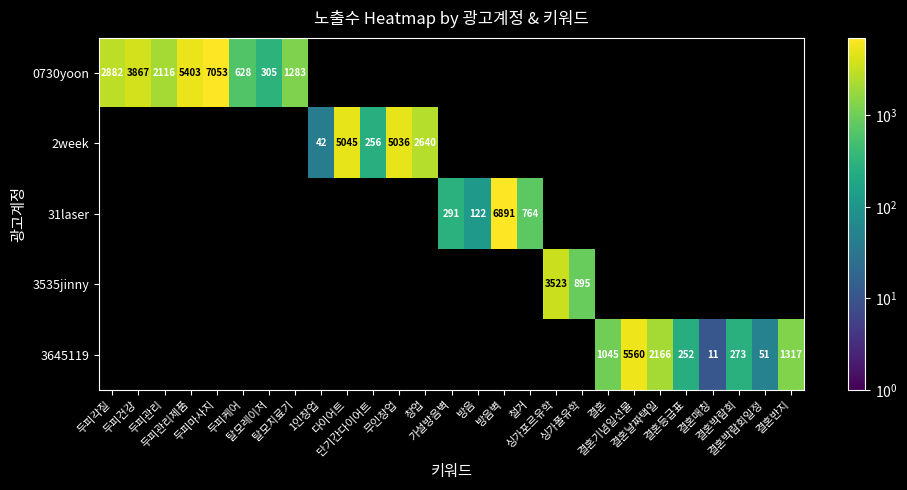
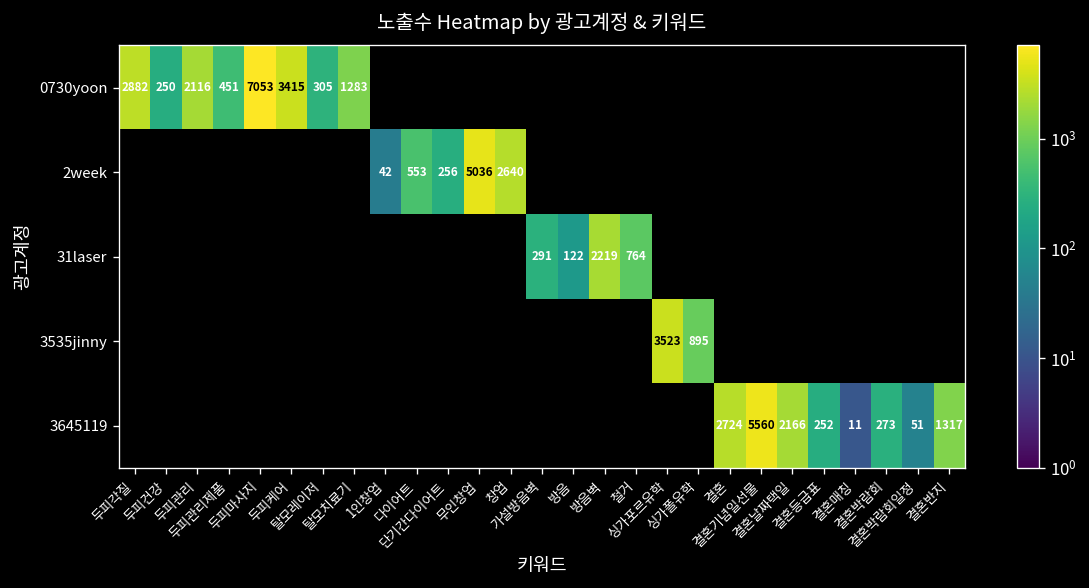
0730yoon, 두피건강: 3867 -> 250
0730yoon, 두피관리제품: 5403 -> 451
0730yoon, 두피케어: 628 -> 3415
2week, 다이어트: 5045 -> 553
31laser, 방음벽: 6891 -> 2219
3645119, 결혼: 1045 -> 2724
